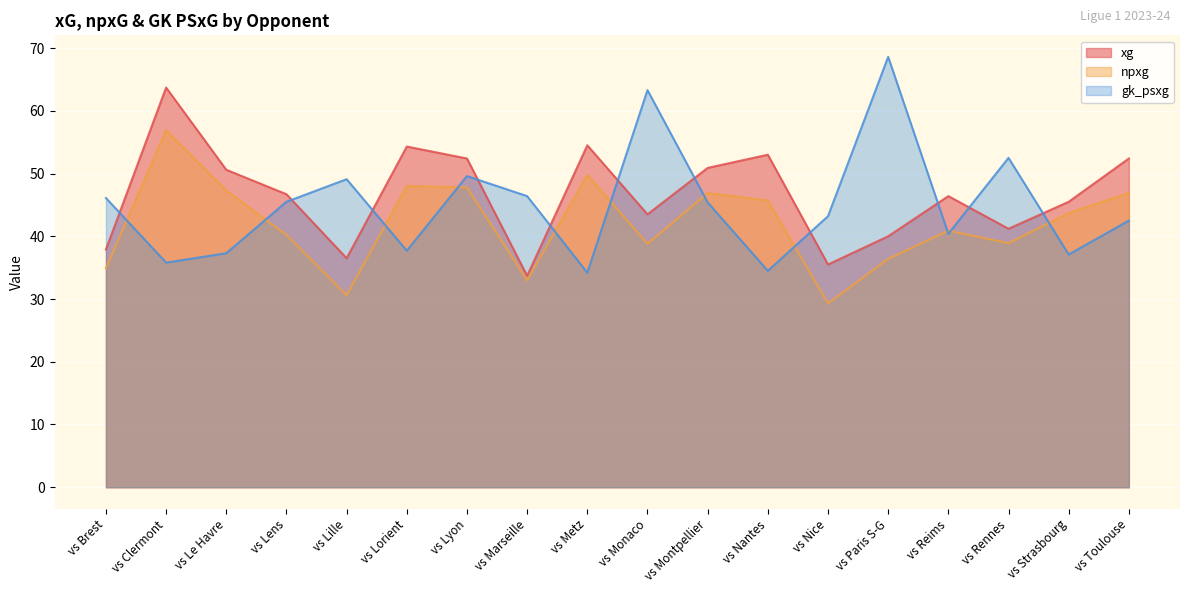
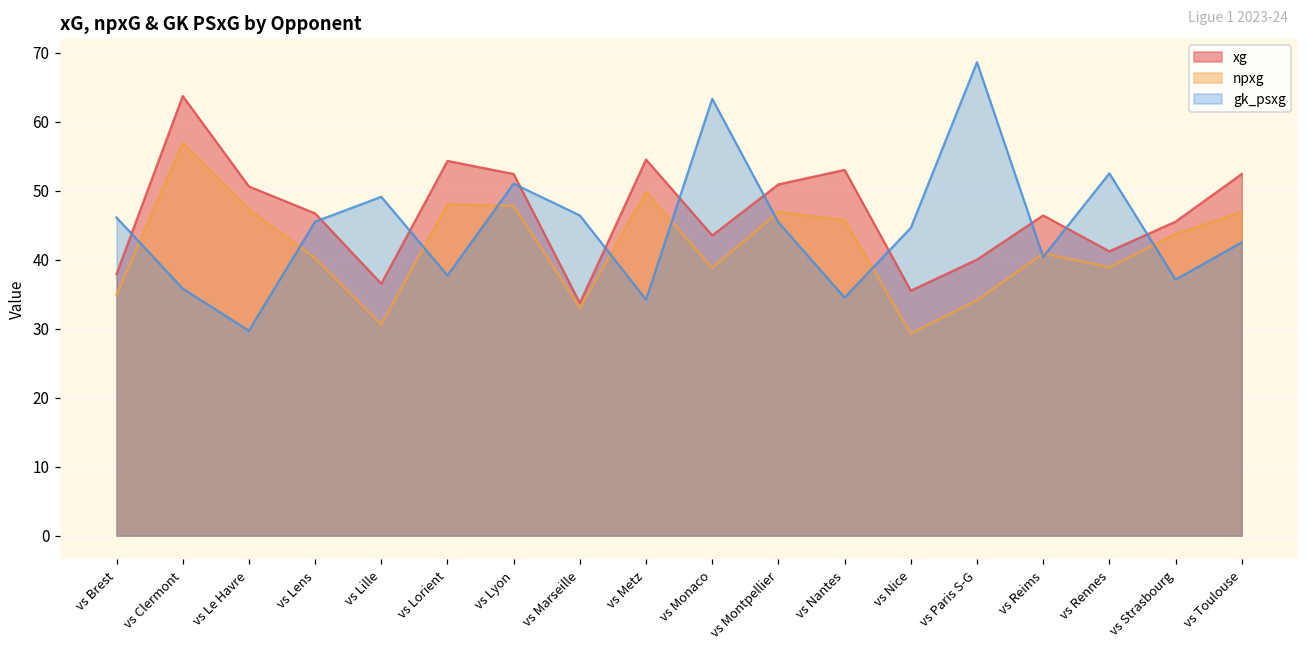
gk_psxg, vs Le Havre: 37 -> 30
gk_psxg, vs Lyon: 50 -> 51
gk_psxg, vs Nice: 43 -> 45
npxg, vs Paris S-G: 36 -> 34
